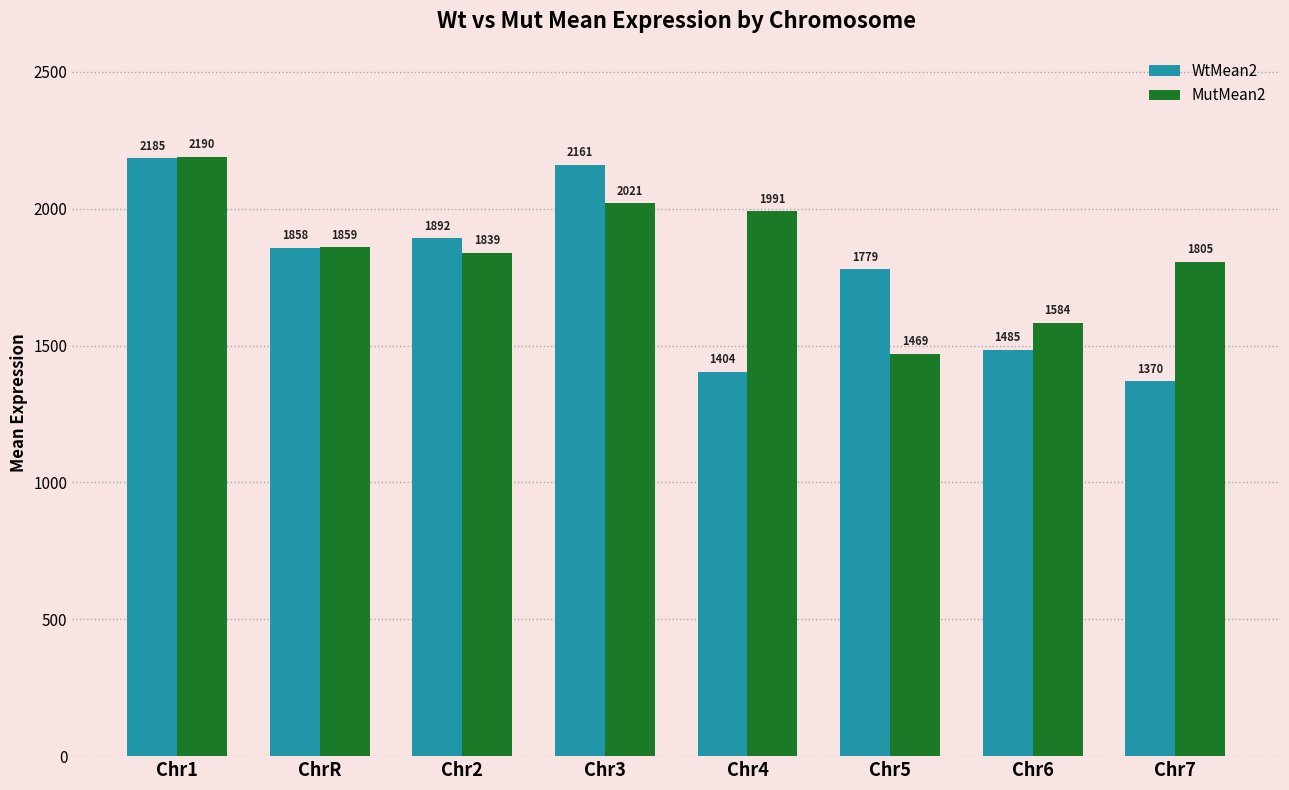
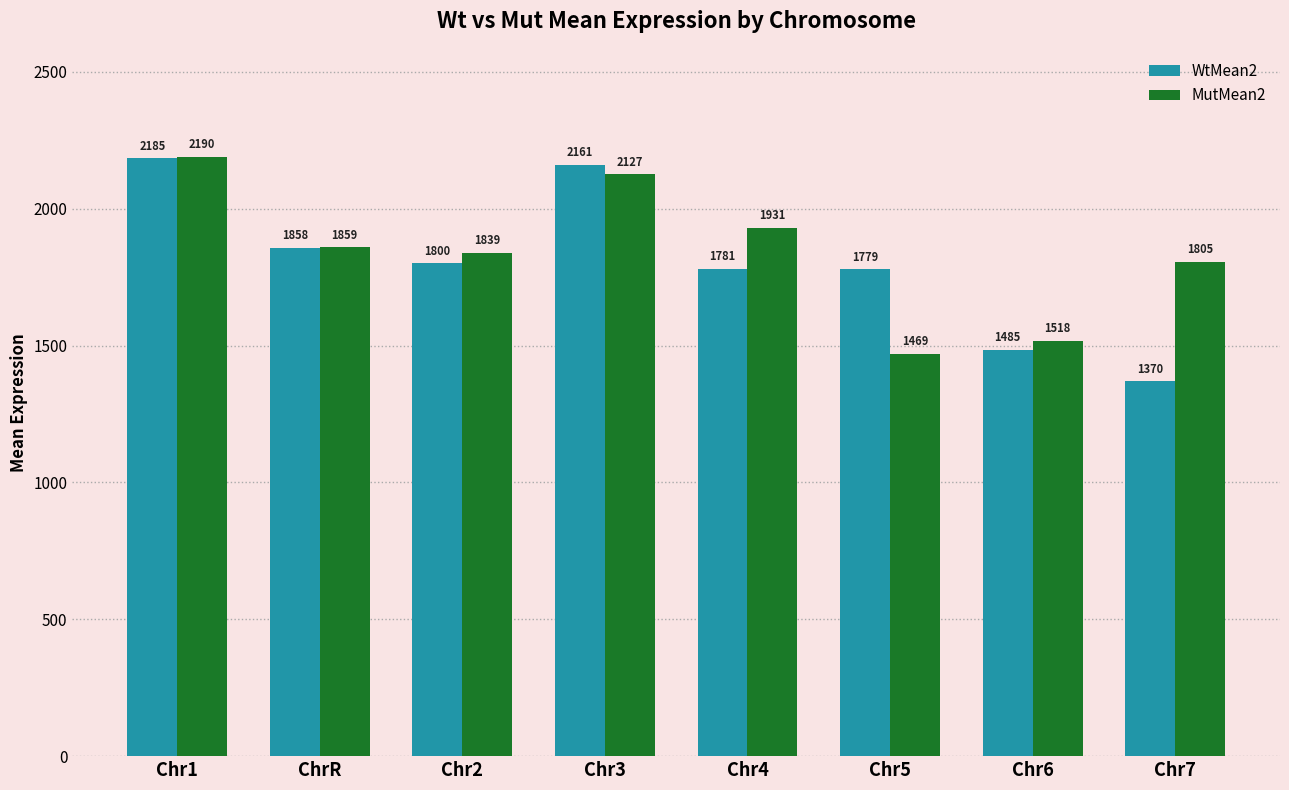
WtMean2, Chr2: 1892 -> 1800
MutMean2, Chr3: 2021 -> 2127
WtMean2, Chr4: 1404 -> 1781
MutMean2, Chr4: 1991 -> 1931
MutMean2, Chr6: 1584 -> 1518
